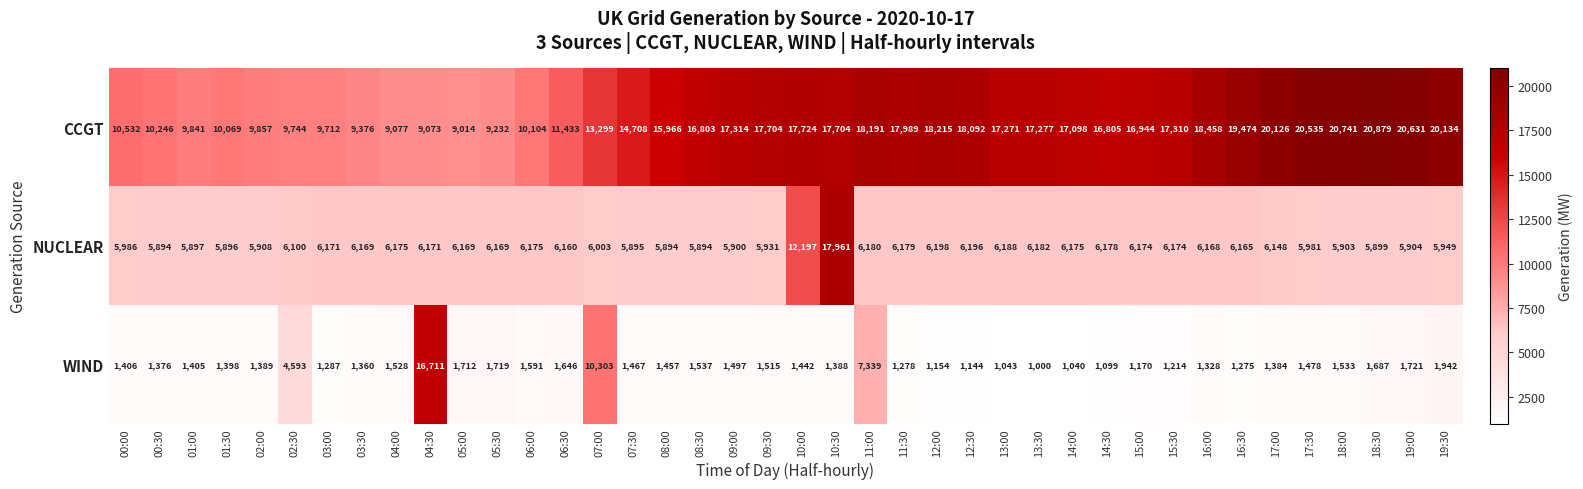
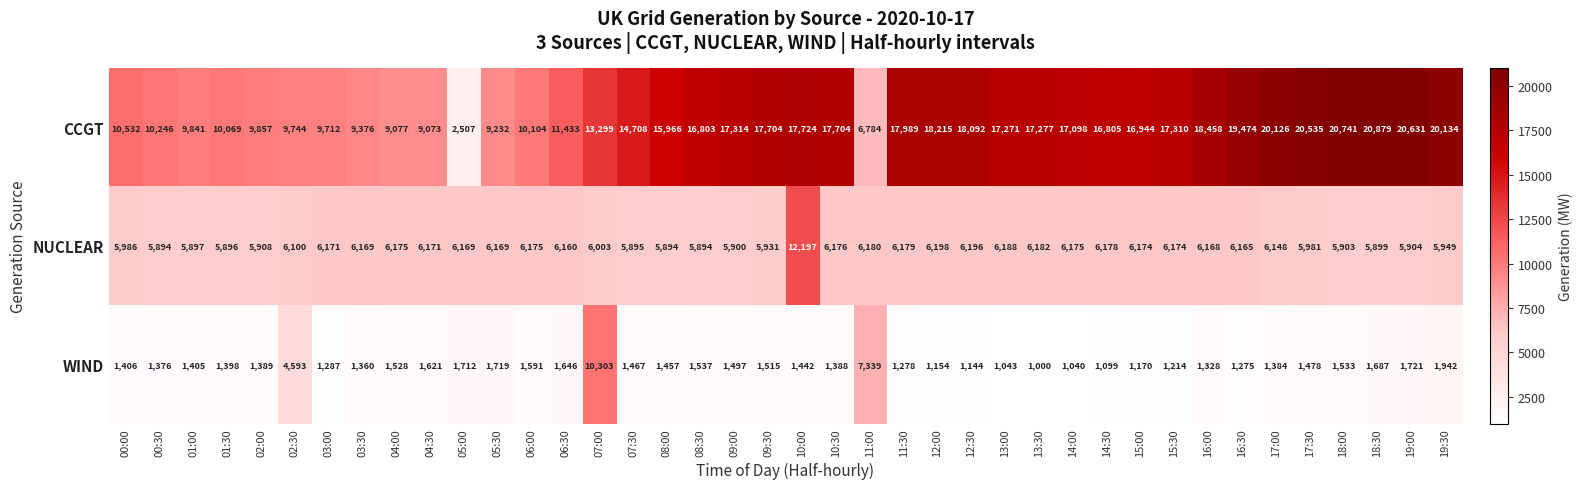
CCGT, 05:00: 9,014 -> 2,507
CCGT, 11:00: 18,191 -> 6,784
NUCLEAR, 10:30: 17,961 -> 6,176
WIND, 04:30: 16,711 -> 1,621
